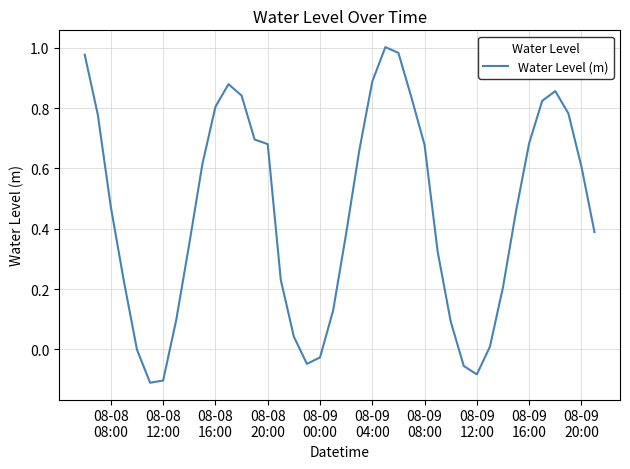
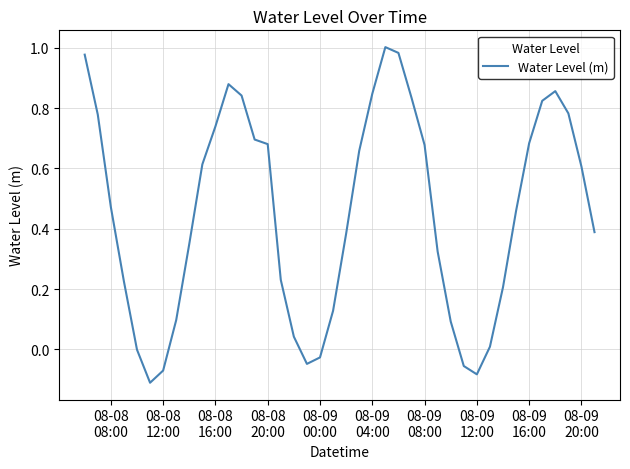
08-08 12:00: -0.10 -> -0.07
08-08 16:00: 0.80 -> 0.74
08-09 04:00: 0.89 -> 0.85
